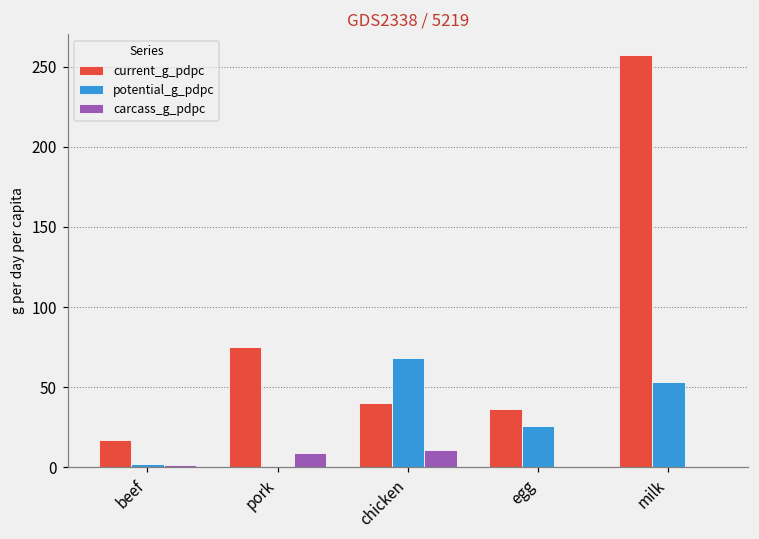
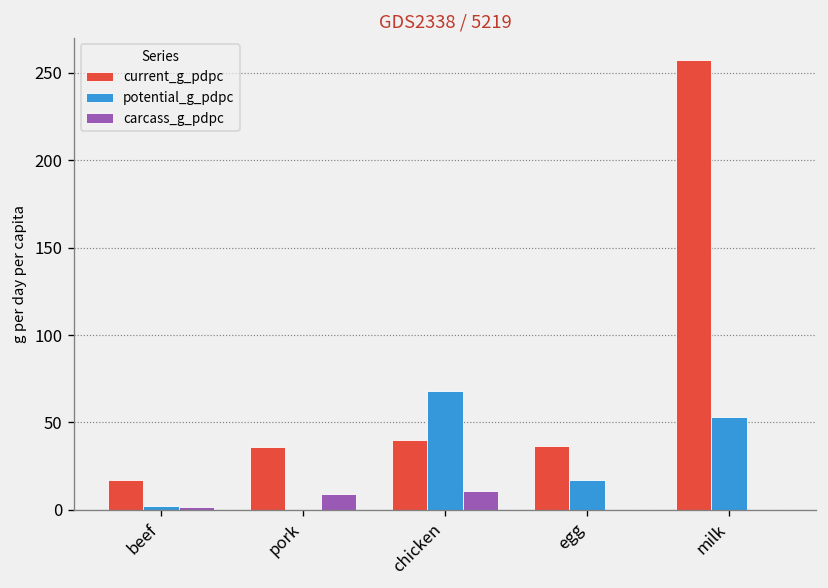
current_g_pdpc, pork: 75 -> 36
potential_g_pdpc, egg: 26 -> 17
